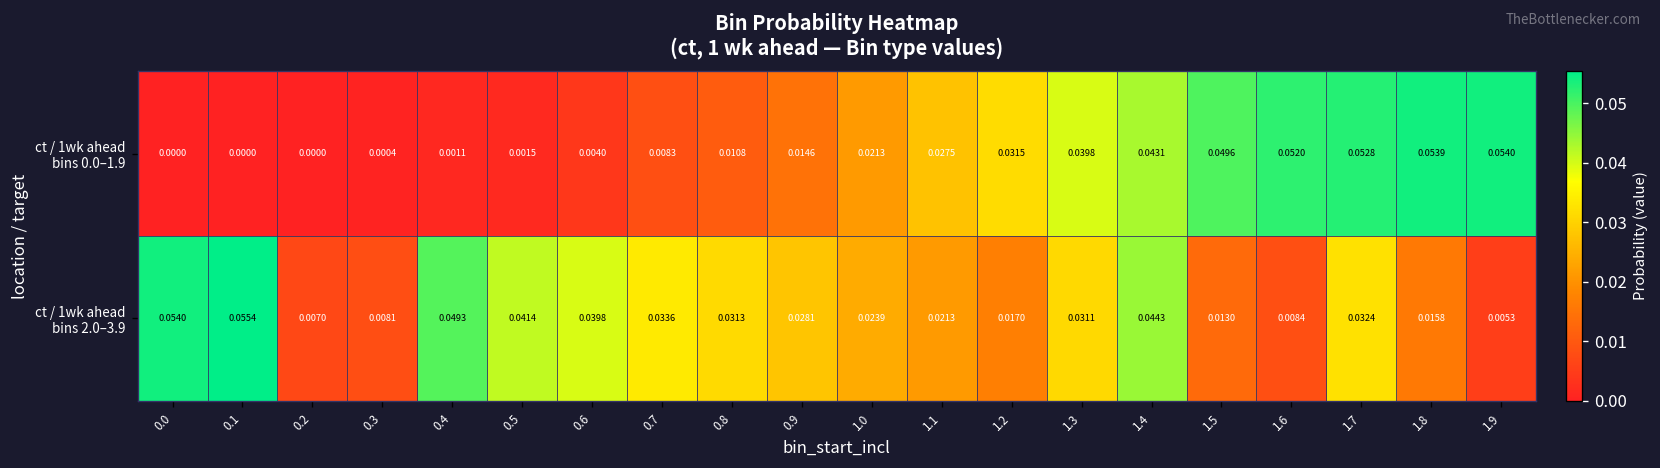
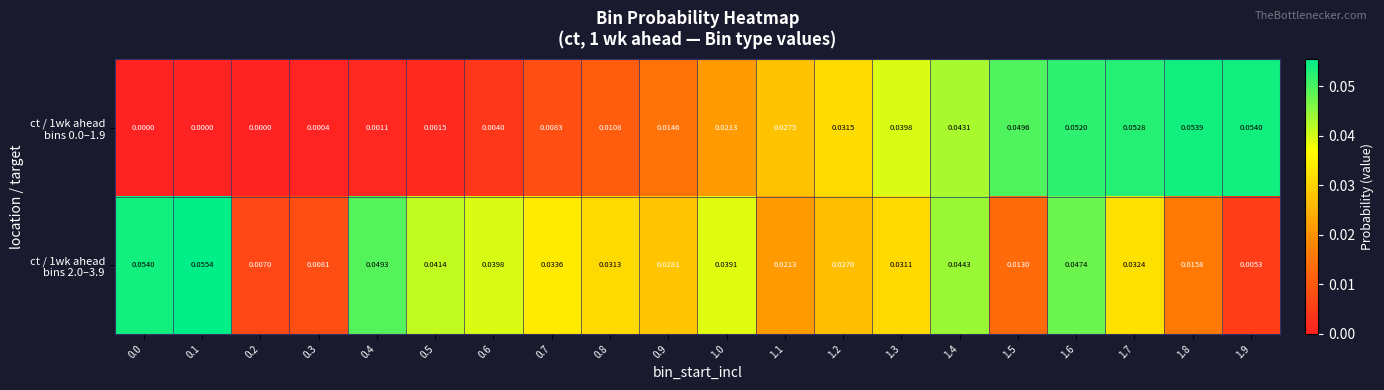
ct / 1wk ahead bins 2.0–3.9, 1.0: 0.0239 -> 0.0391
ct / 1wk ahead bins 2.0–3.9, 1.2: 0.0170 -> 0.0270
ct / 1wk ahead bins 2.0–3.9, 1.6: 0.0084 -> 0.0474
